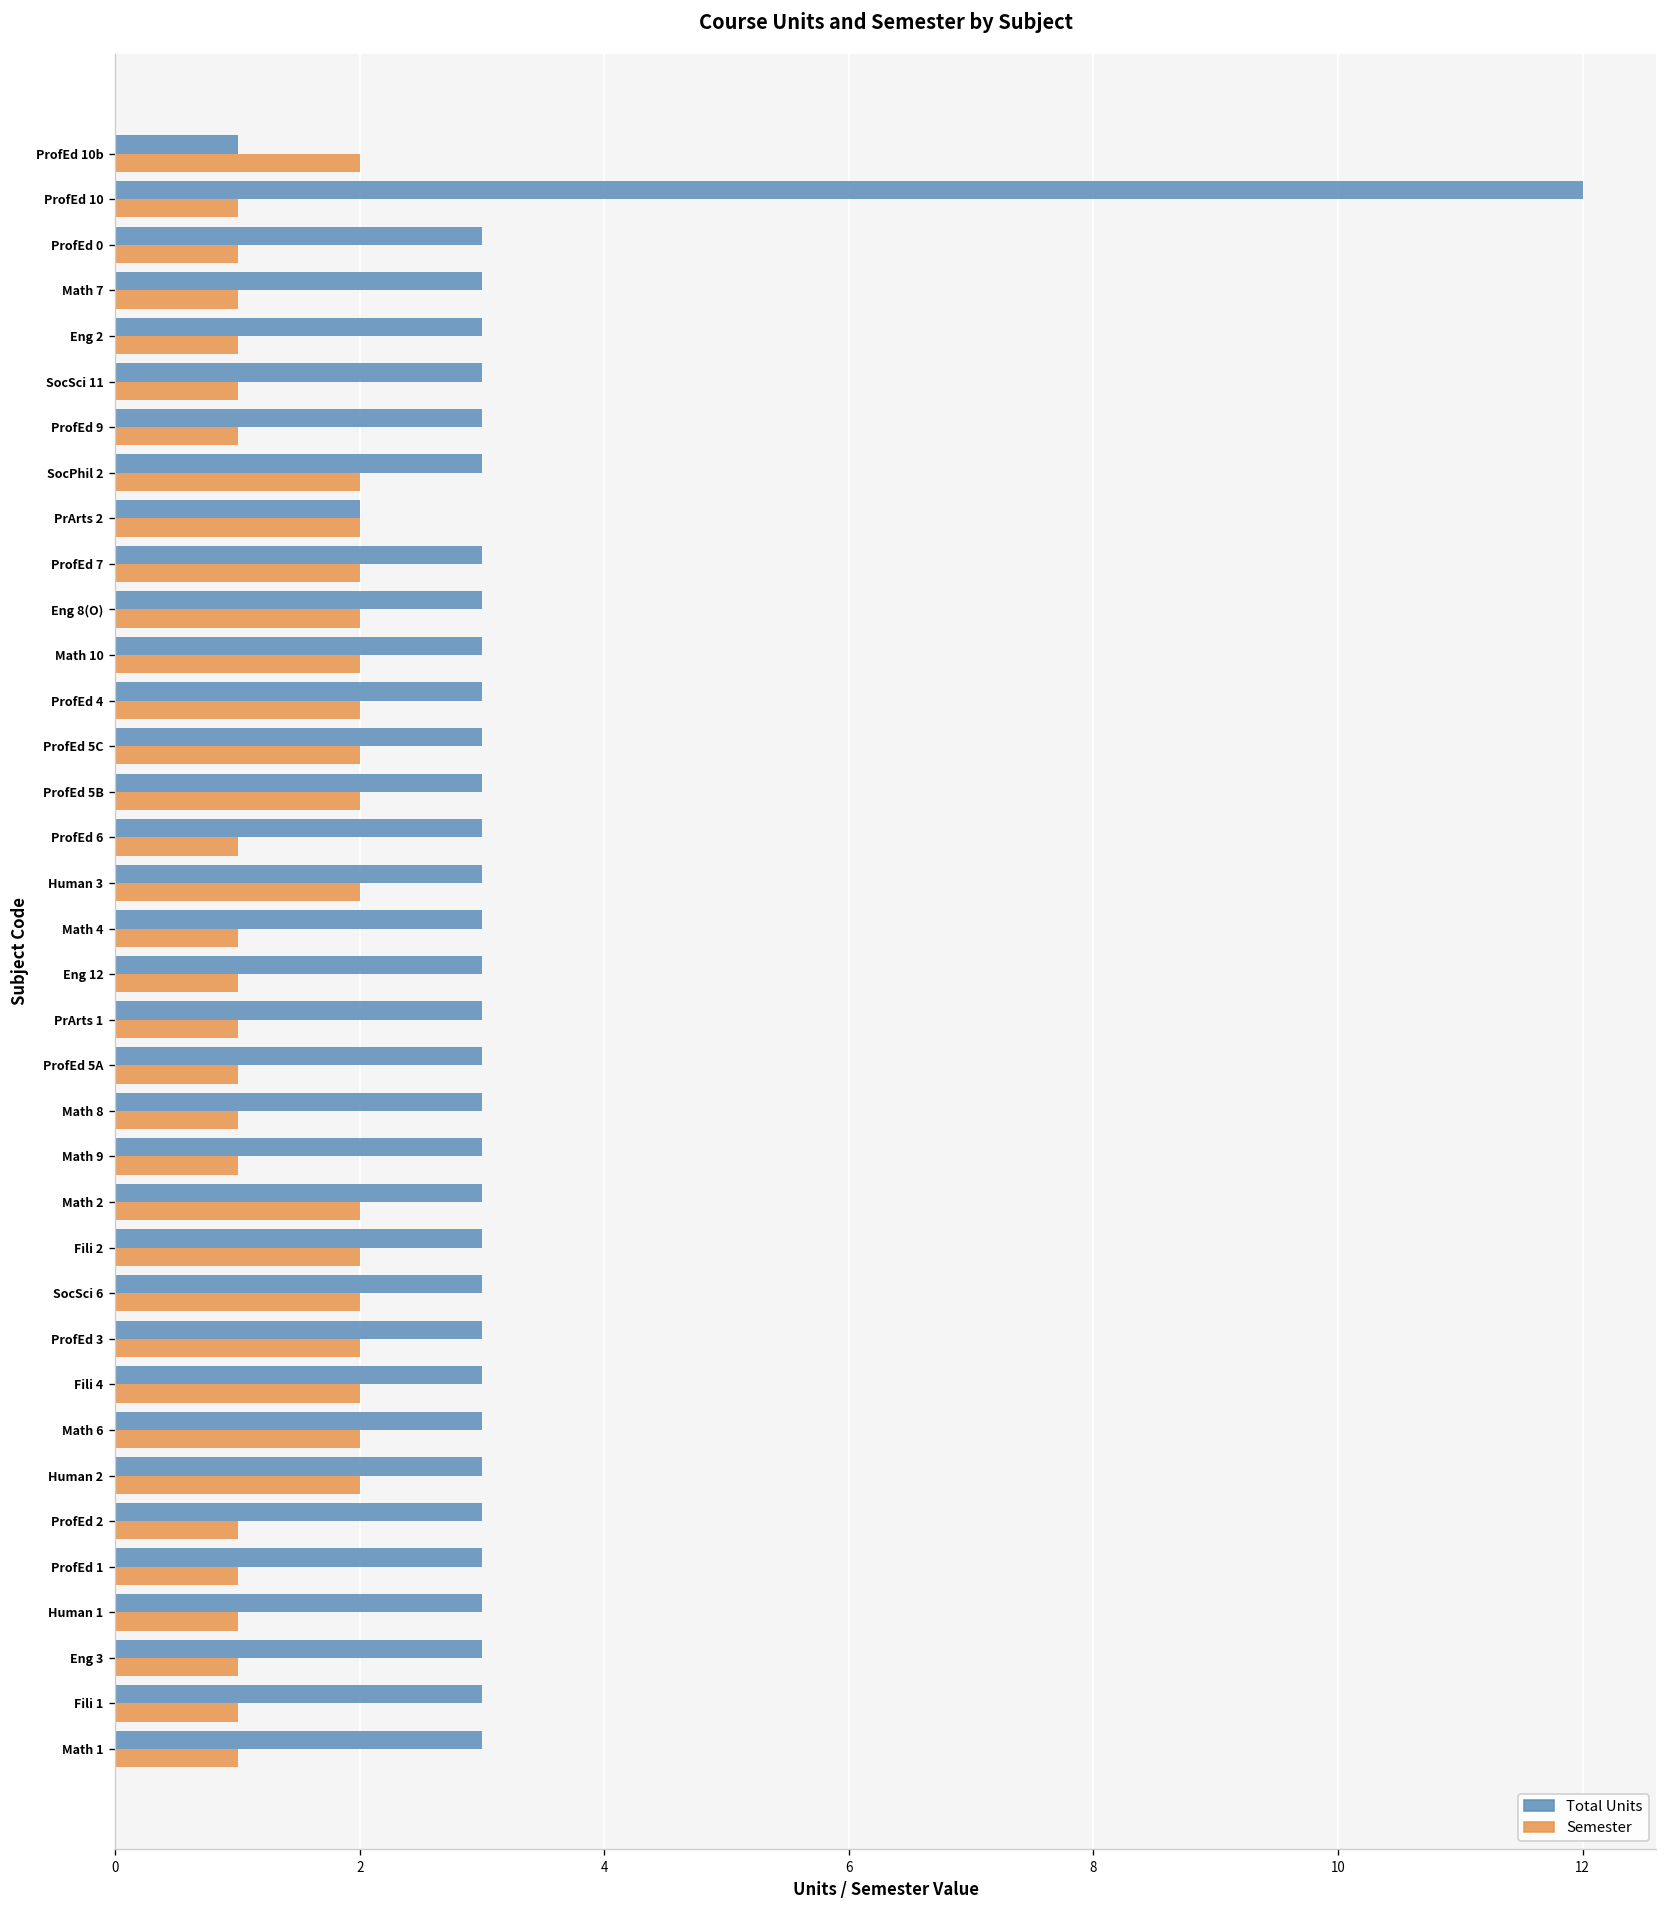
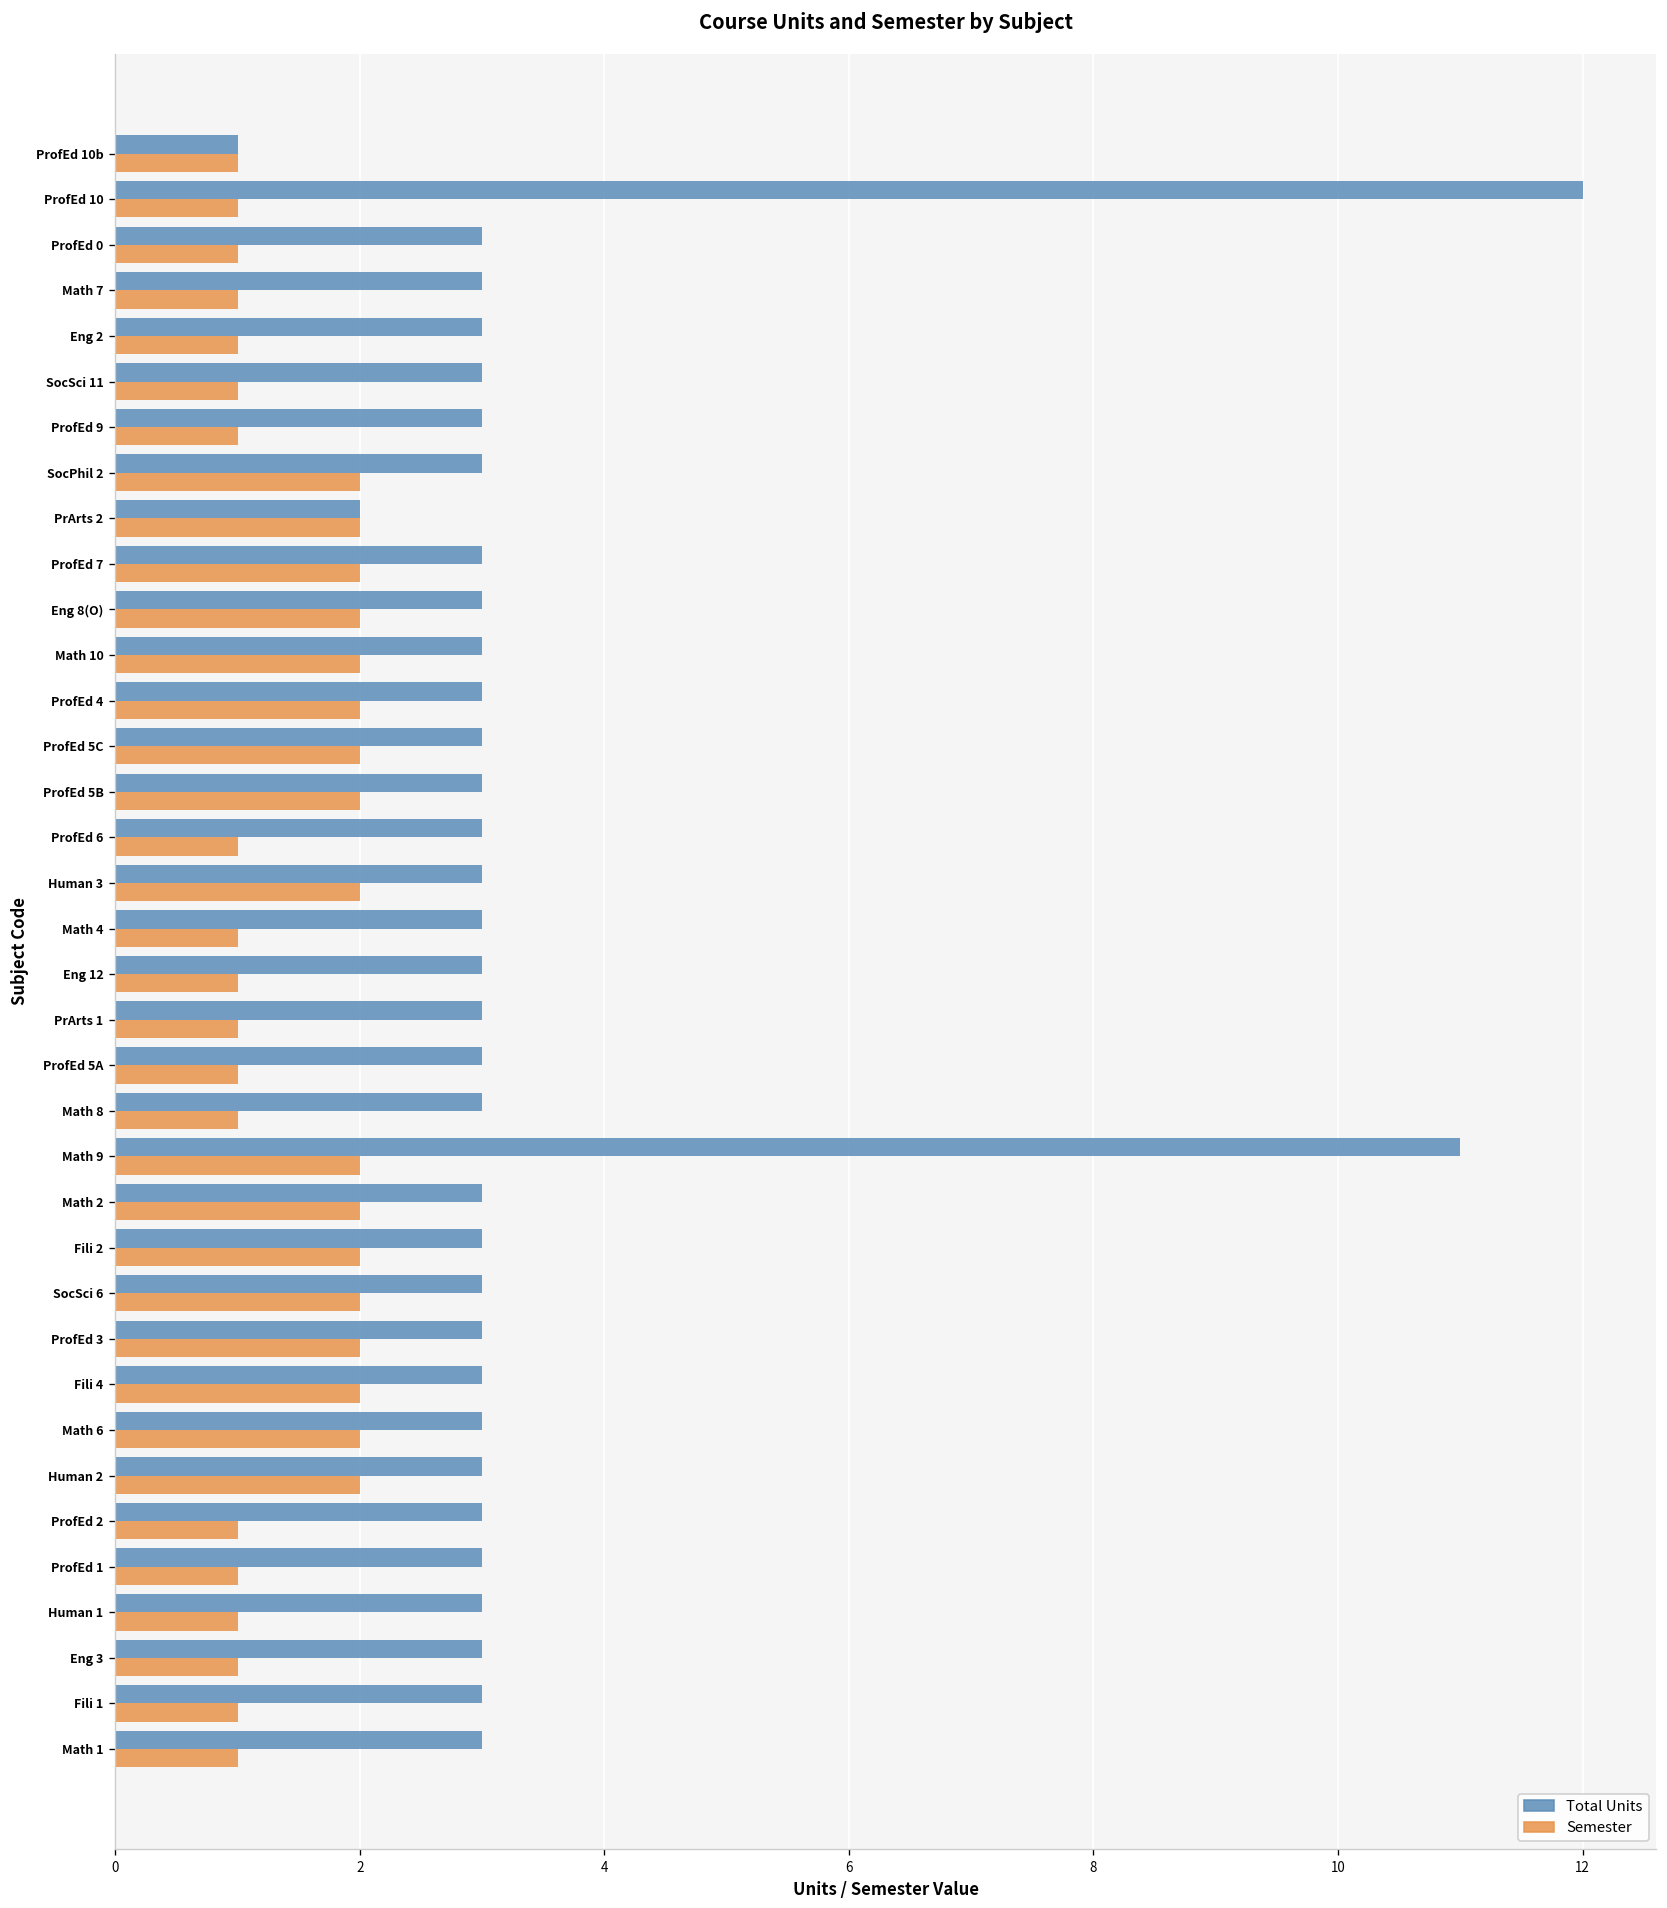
Semester, ProfEd 10b: 2 -> 1
Total Units, Math 9: 3 -> 11
Semester, Math 9: 1 -> 2
